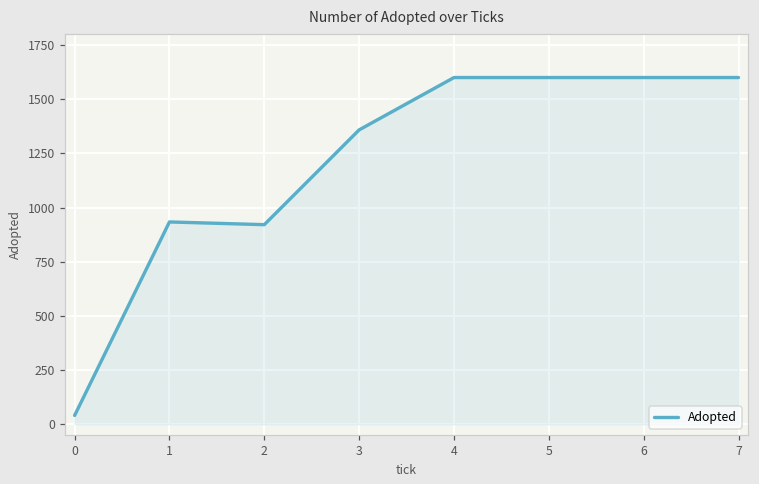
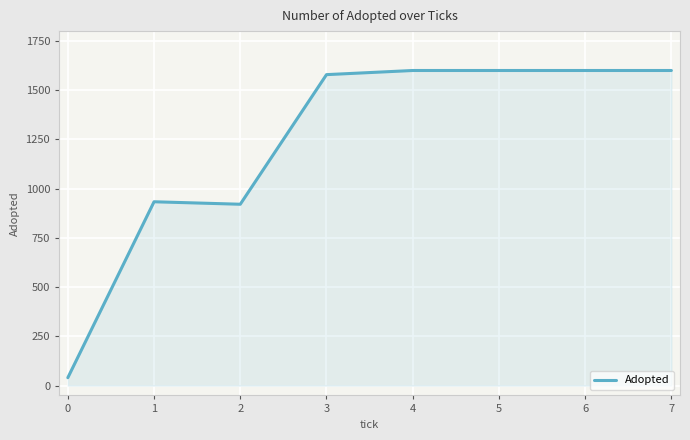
3: 1360 -> 1580
